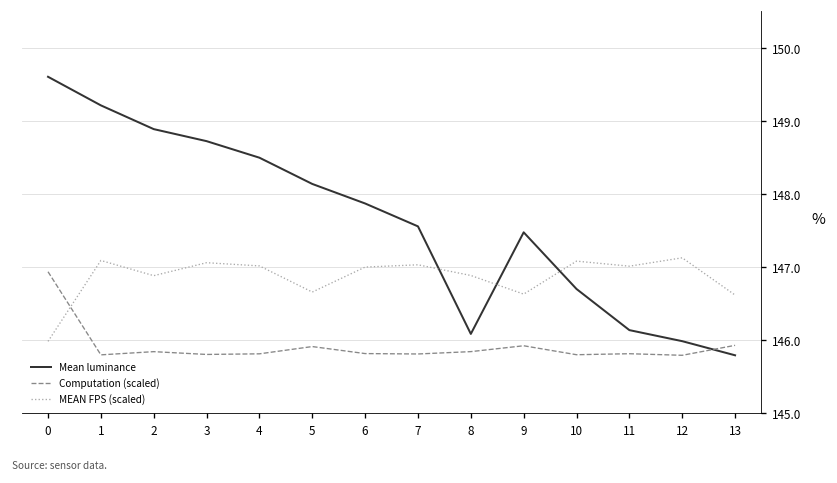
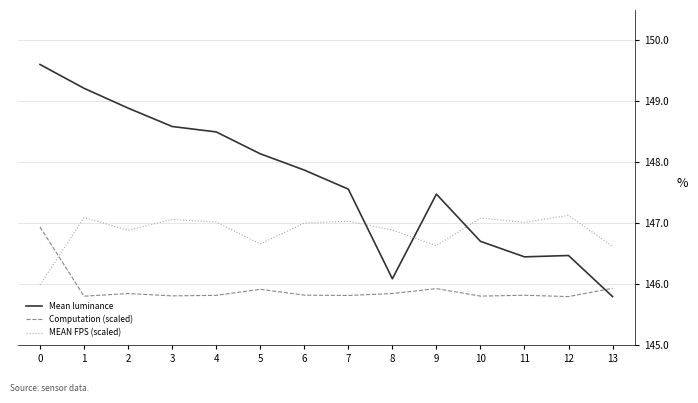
Mean luminance, 3: 148.7 -> 148.6
Mean luminance, 11: 146.1 -> 146.4
Mean luminance, 12: 146.0 -> 146.5
